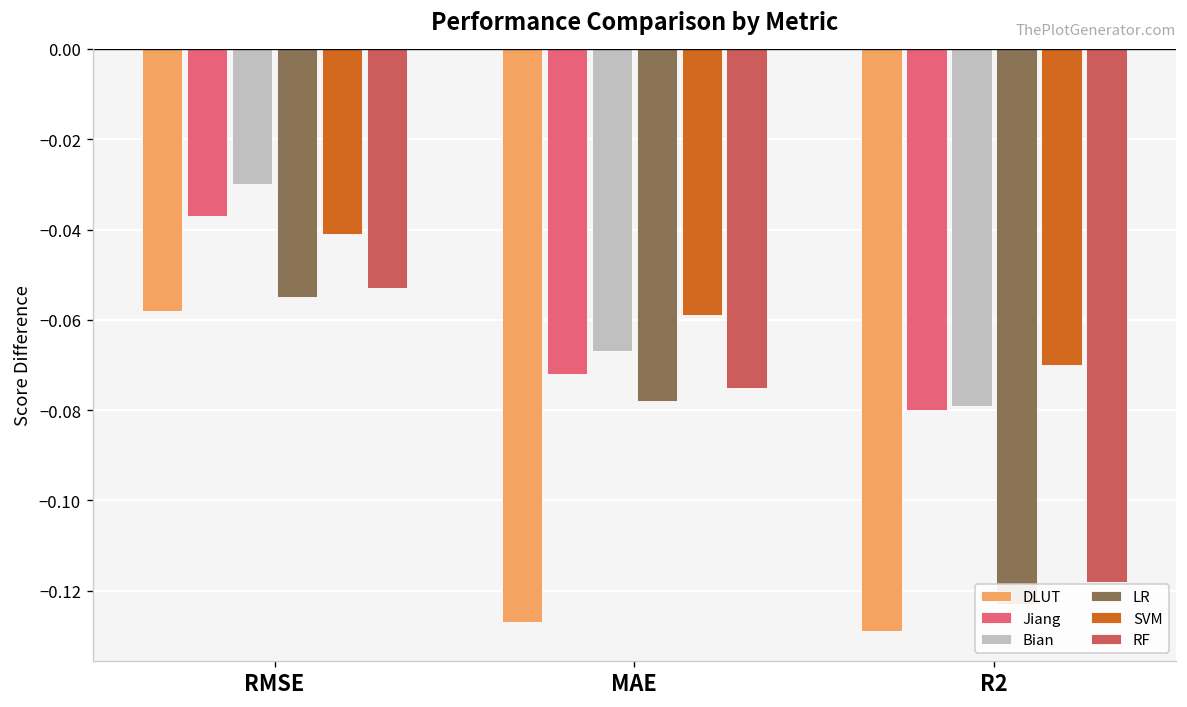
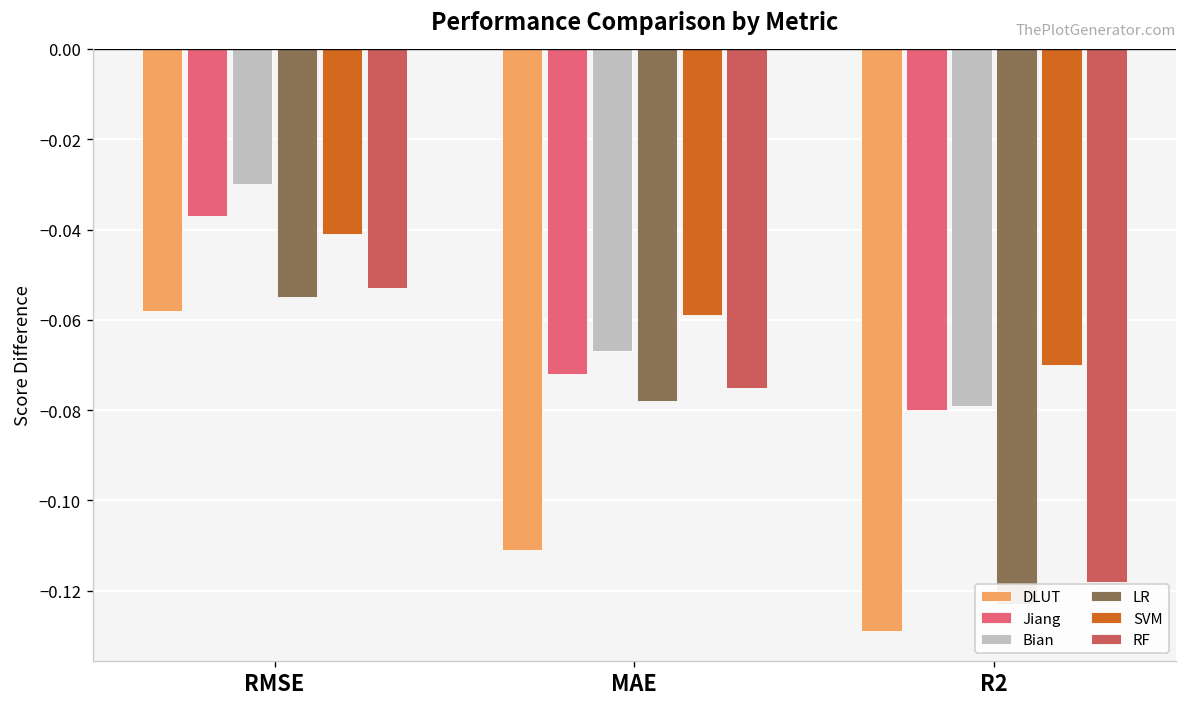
DLUT, MAE: -0.127 -> -0.111
